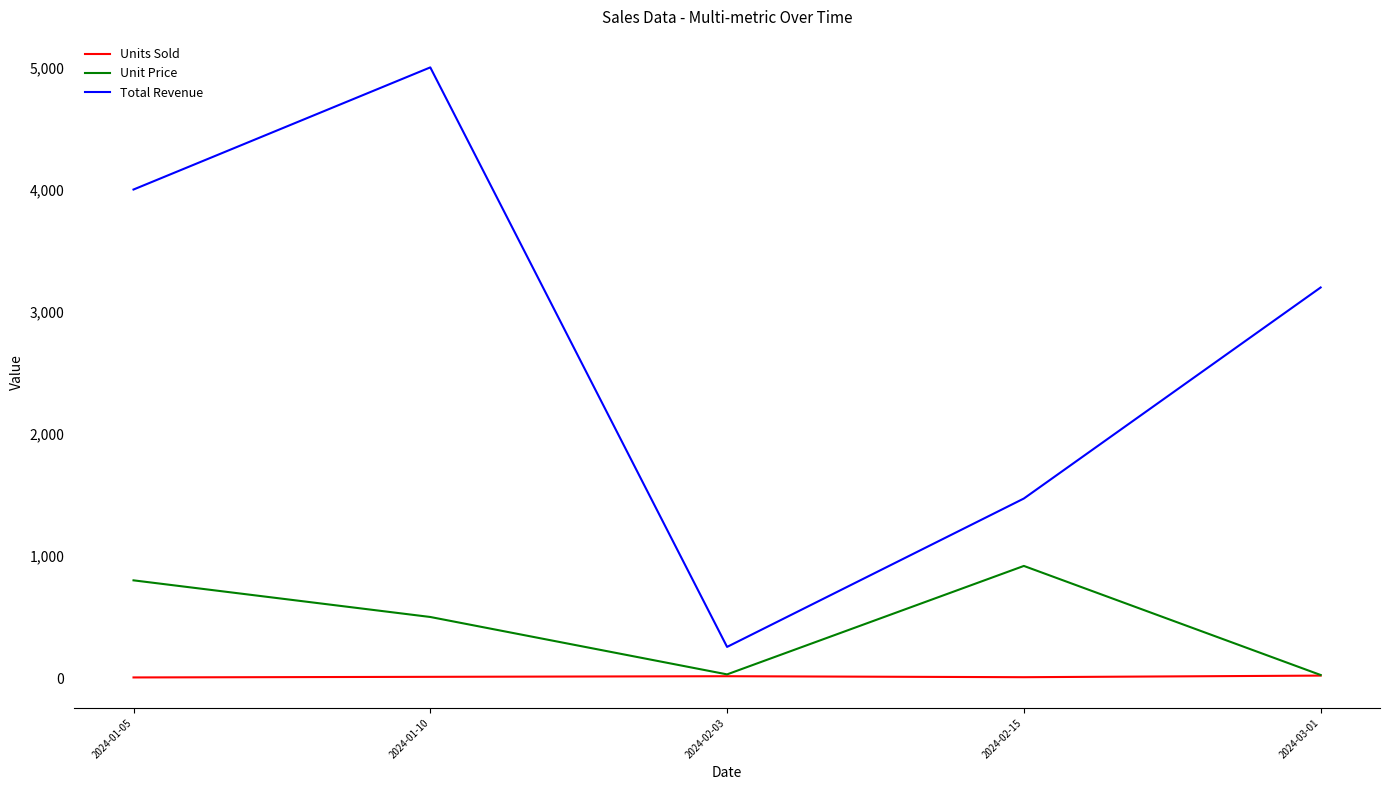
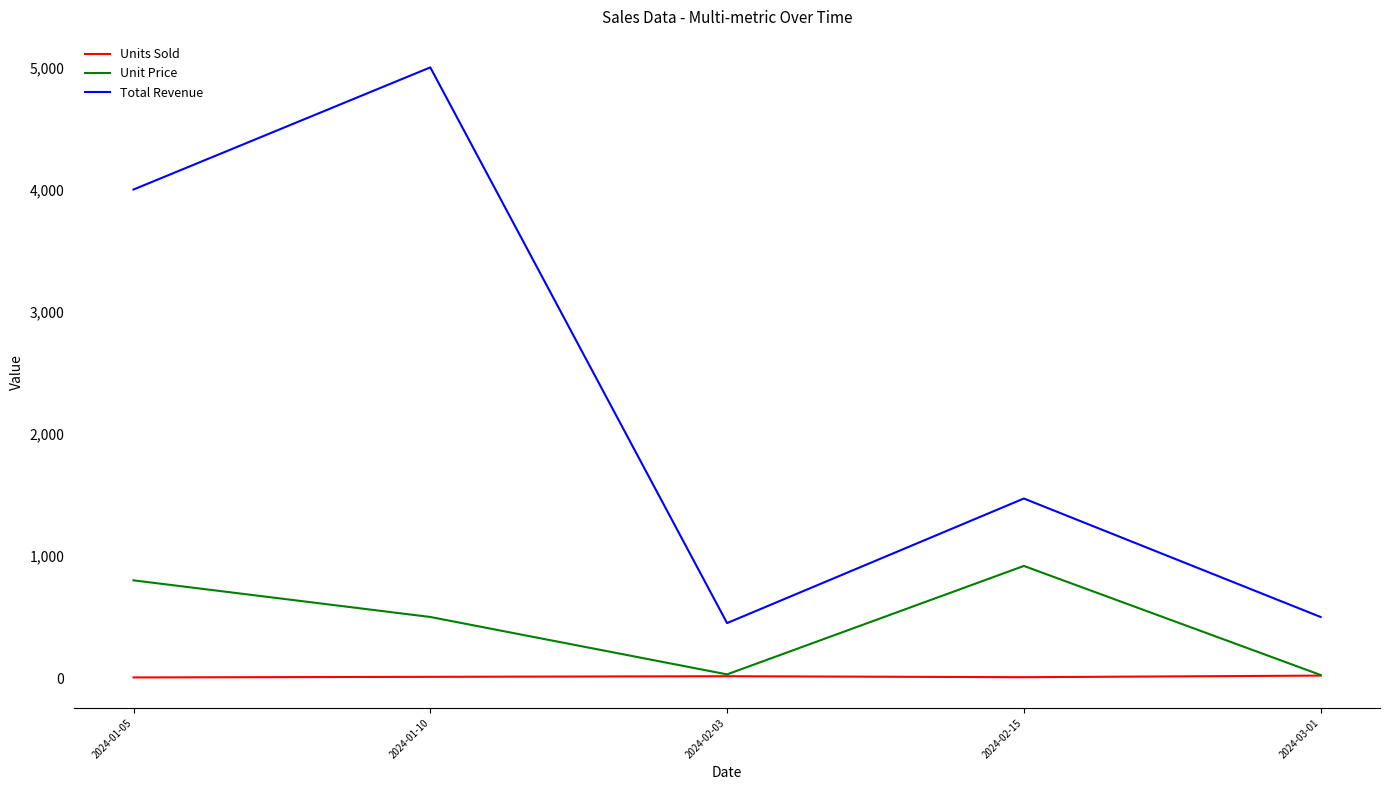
Total Revenue, 2024-02-03: 260 -> 450
Total Revenue, 2024-03-01: 3,200 -> 500
